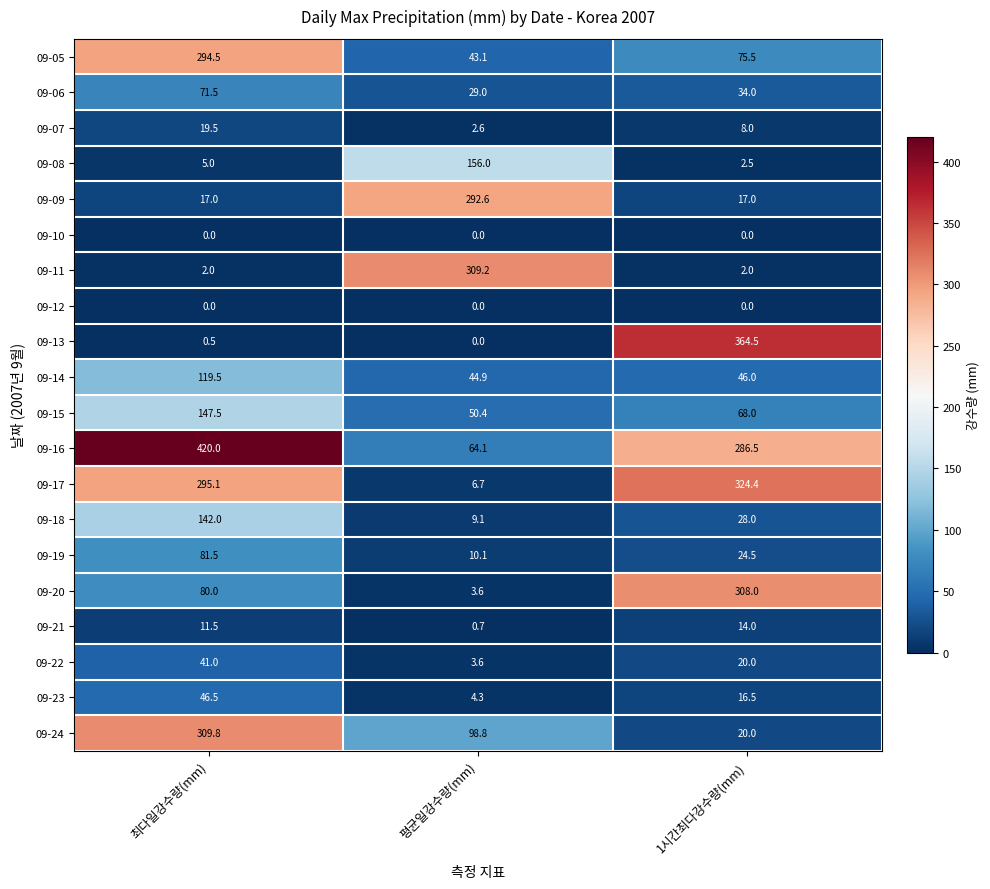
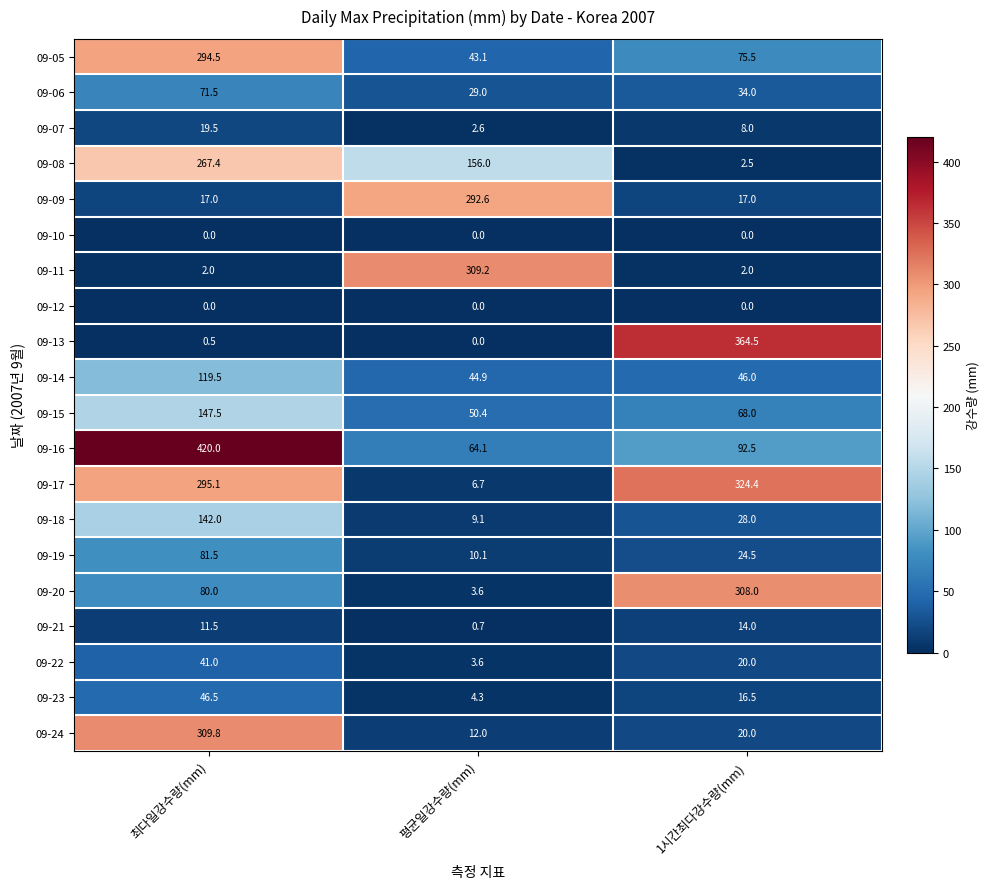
09-08, 최다일강수량(mm): 5.0 -> 267.4
09-16, 1시간최다강수량(mm): 286.5 -> 92.5
09-24, 평균일강수량(mm): 98.8 -> 12.0
